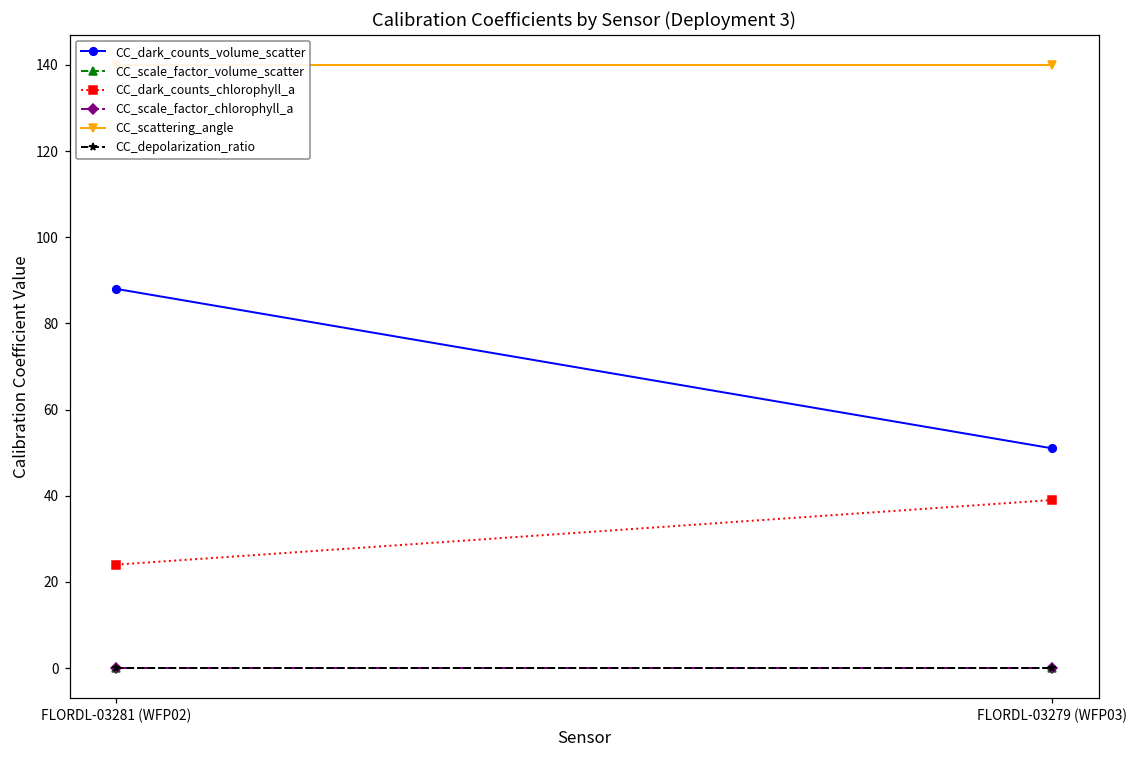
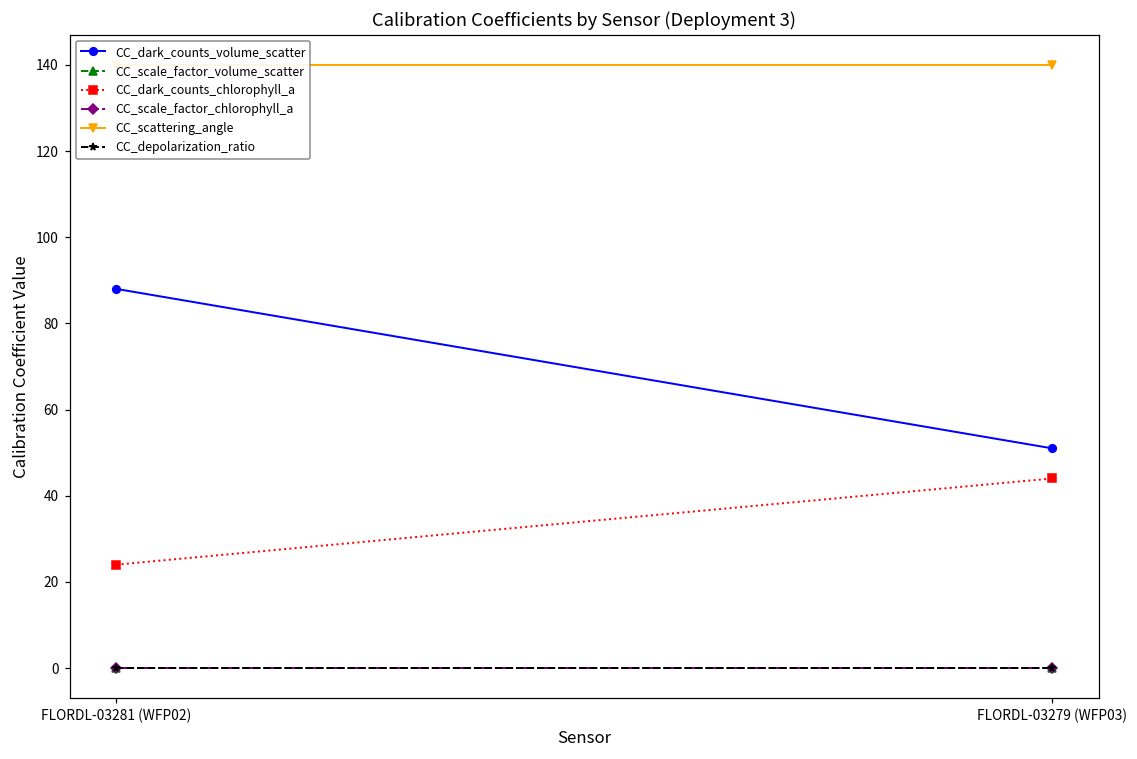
CC_dark_counts_chlorophyll_a, FLORDL-03279 (WFP03): 39 -> 44
